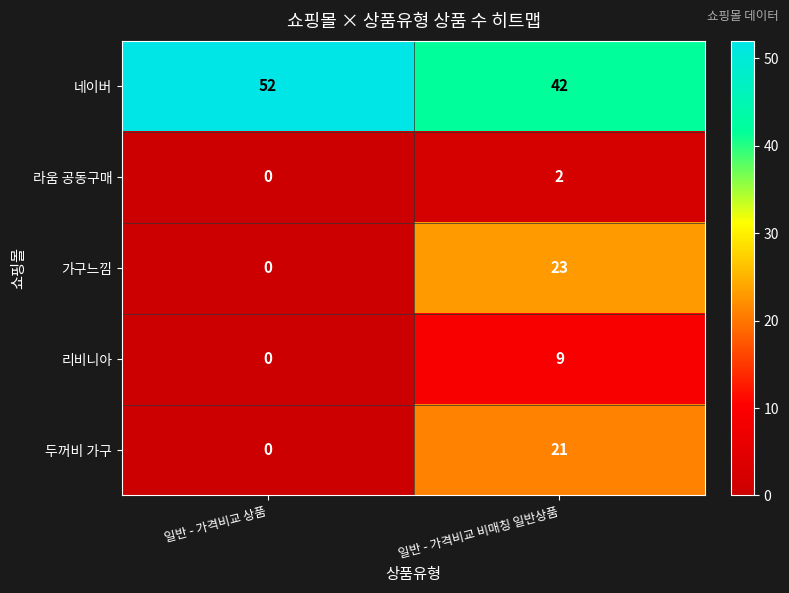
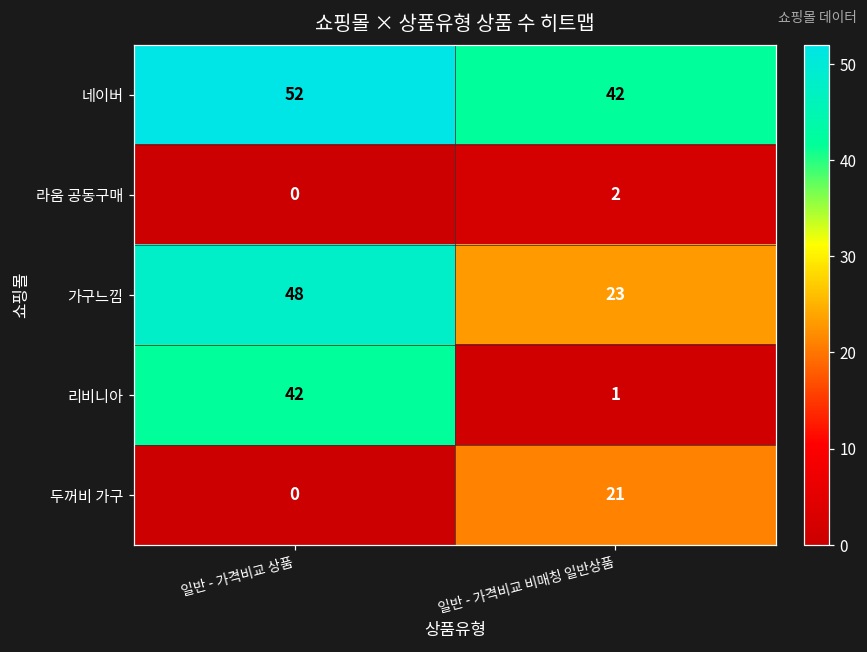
가구느낌, 일반 - 가격비교 상품: 0 -> 48
리비니아, 일반 - 가격비교 상품: 0 -> 42
리비니아, 일반 - 가격비교 비매칭 일반상품: 9 -> 1
